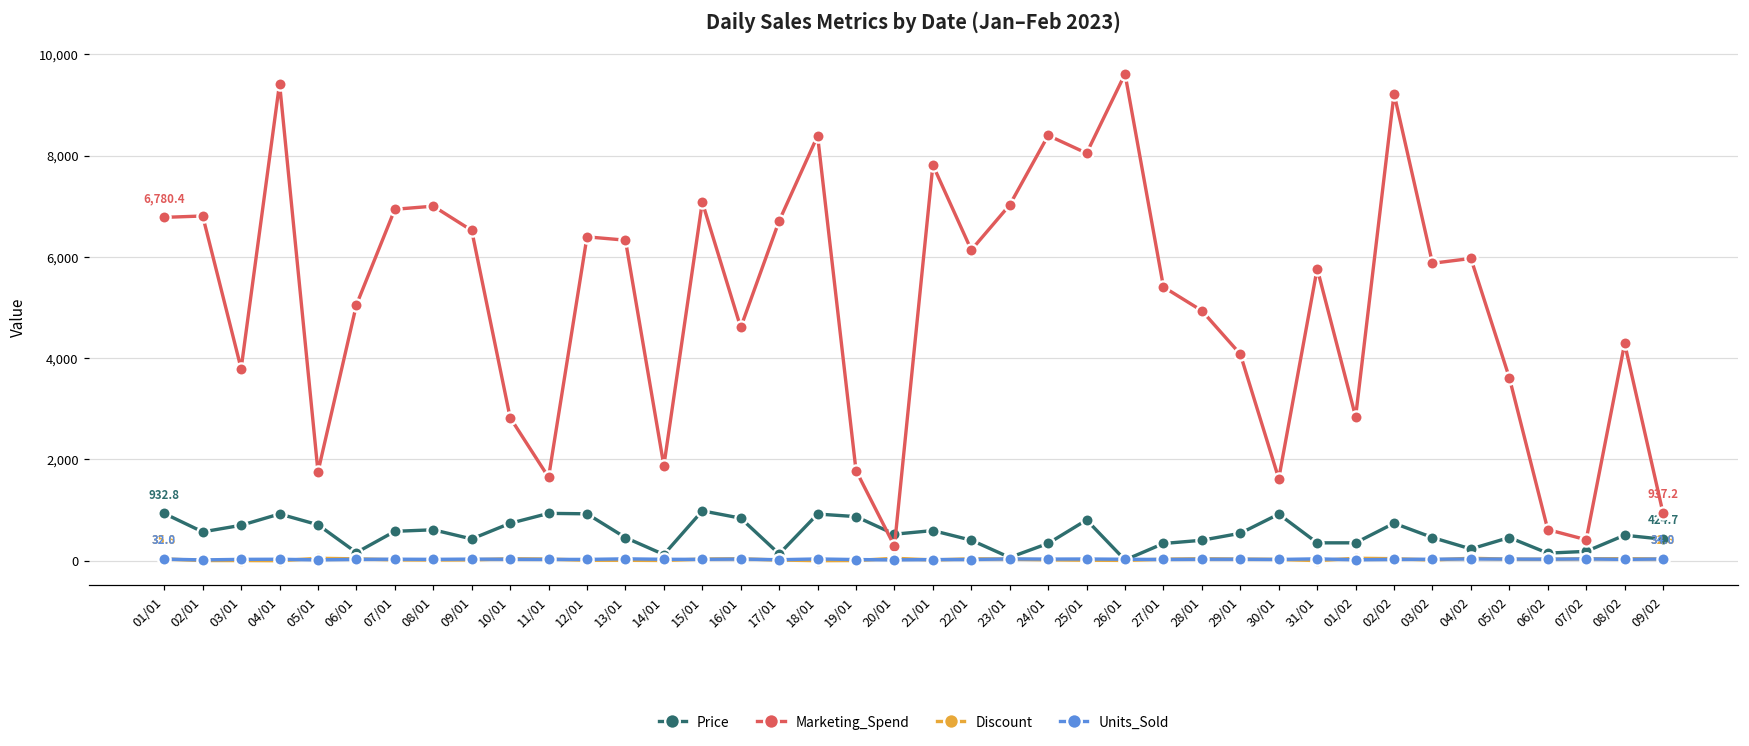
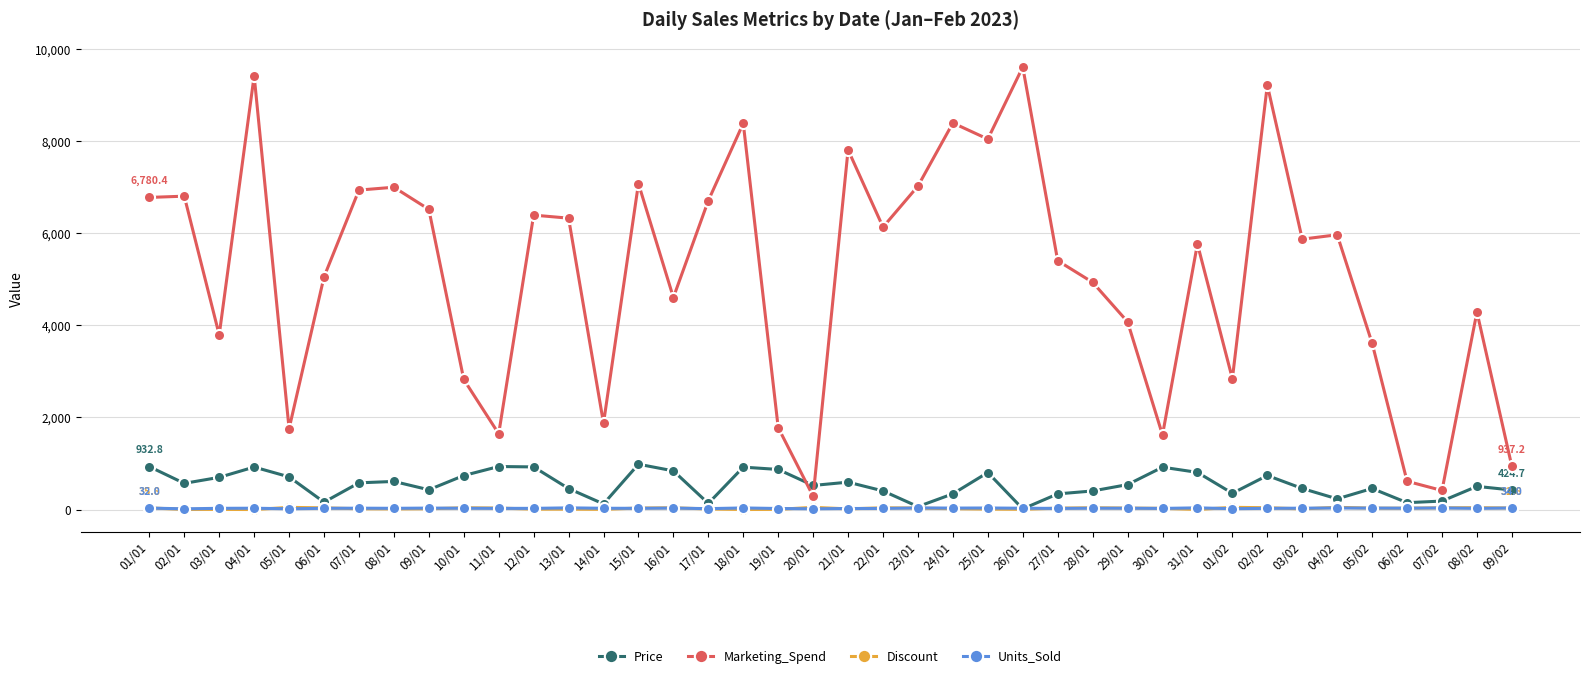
Price, 31/01: 400 -> 800
